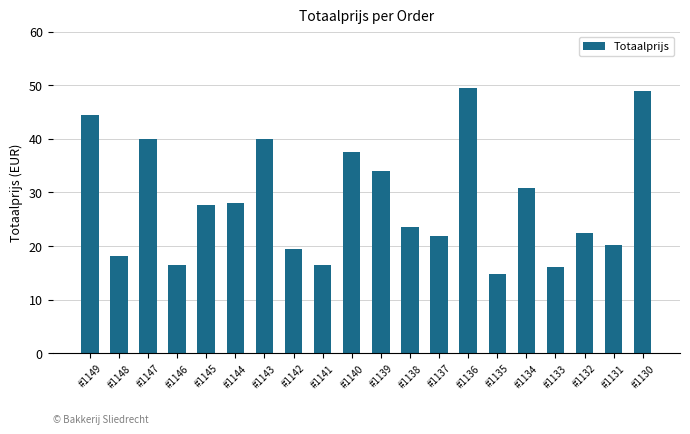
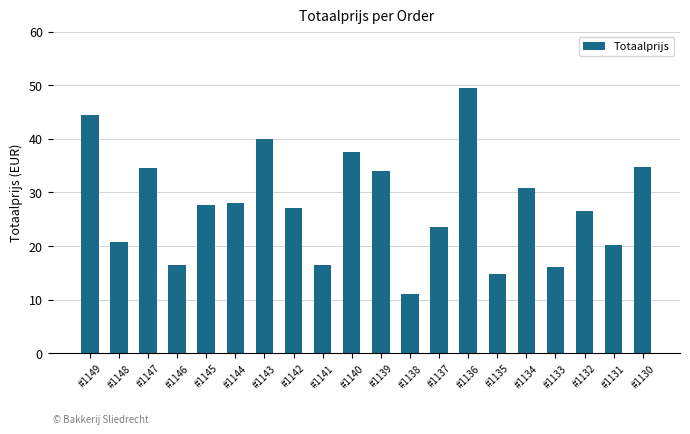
#1148: 18 -> 21
#1147: 40 -> 34
#1142: 19 -> 27
#1138: 24 -> 11
#1137: 22 -> 24
#1132: 22 -> 26
#1130: 49 -> 35
